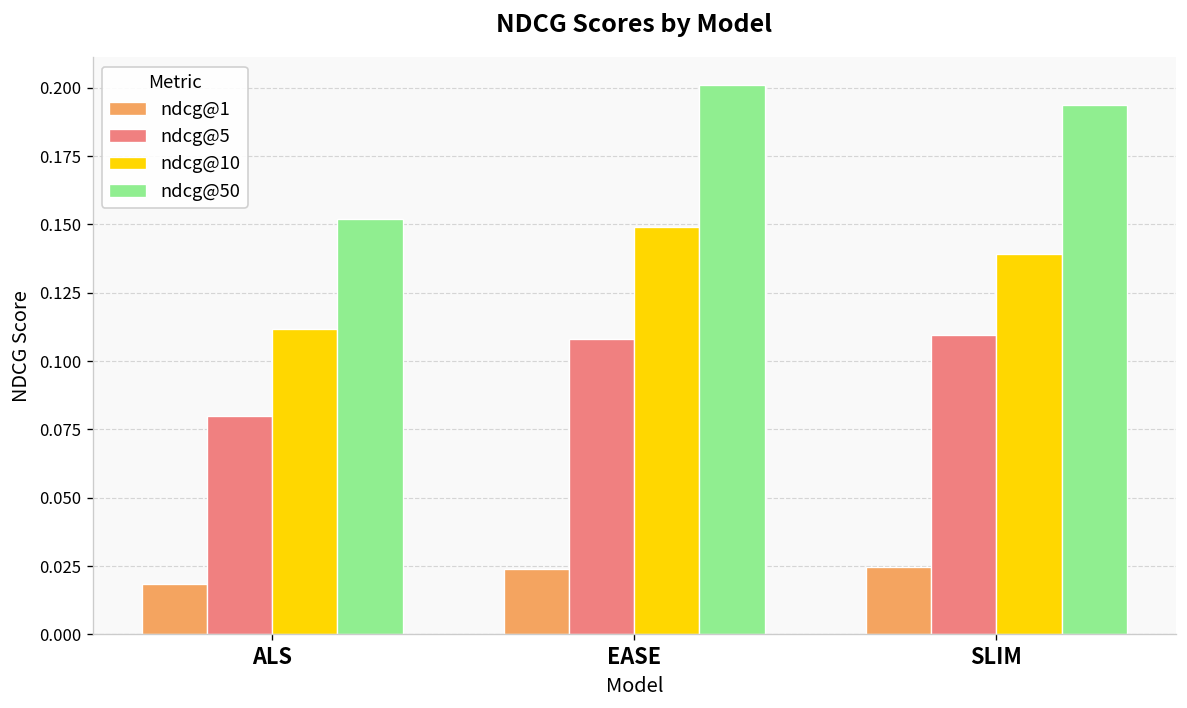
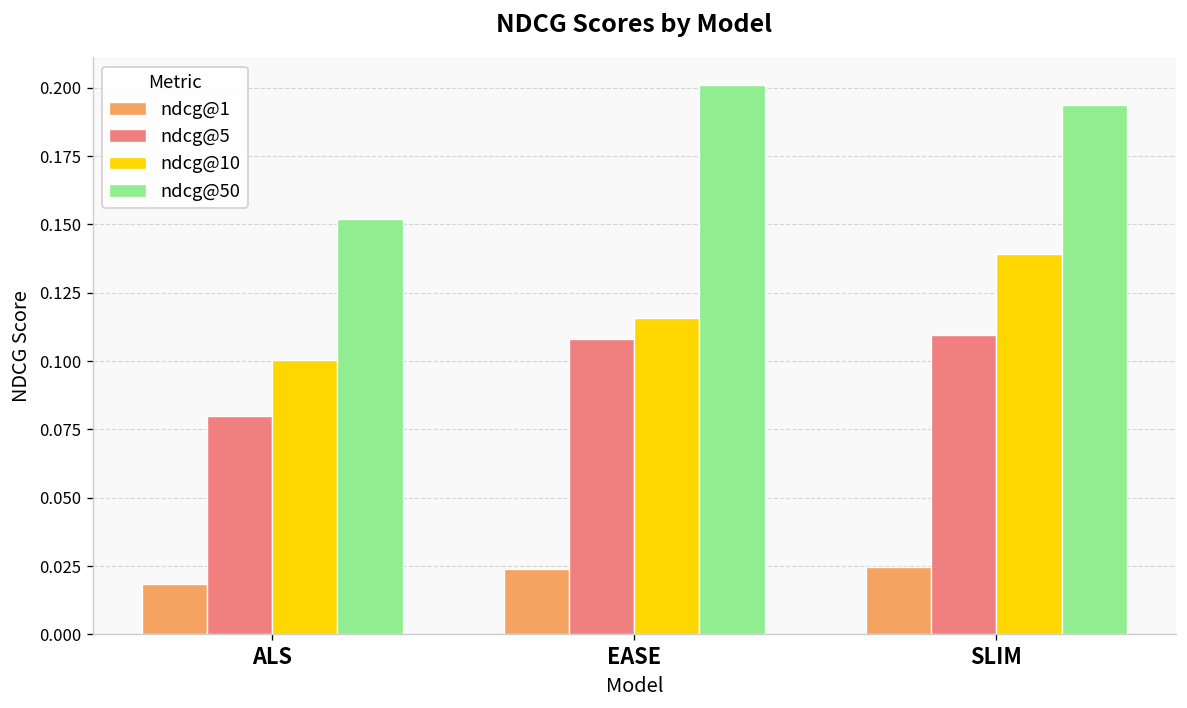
ndcg@10, ALS: 0.112 -> 0.100
ndcg@10, EASE: 0.149 -> 0.116
